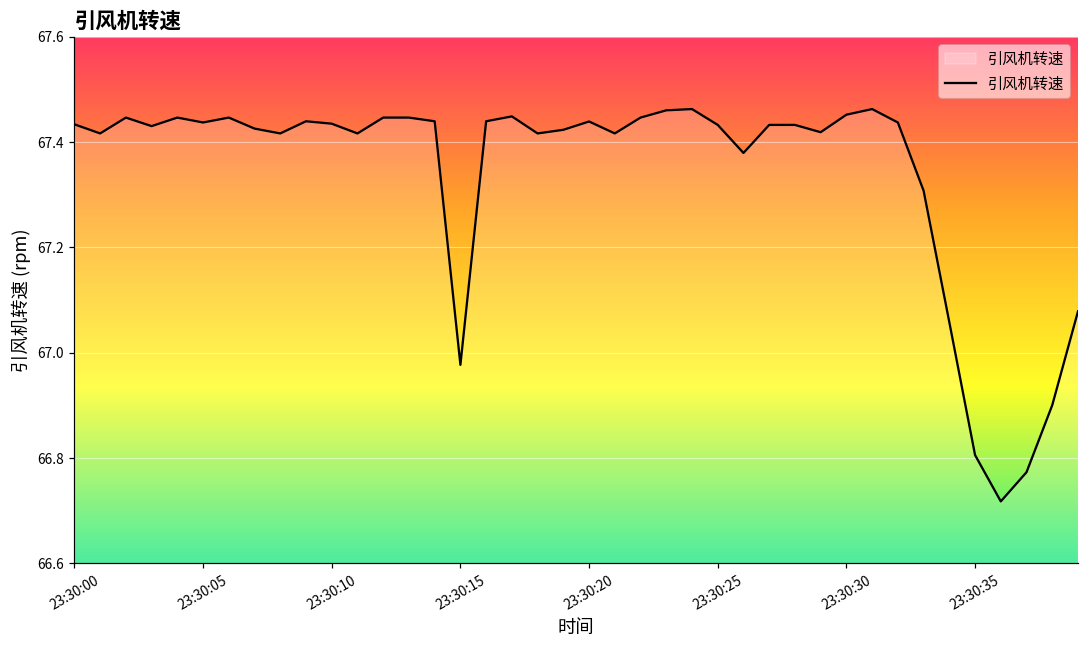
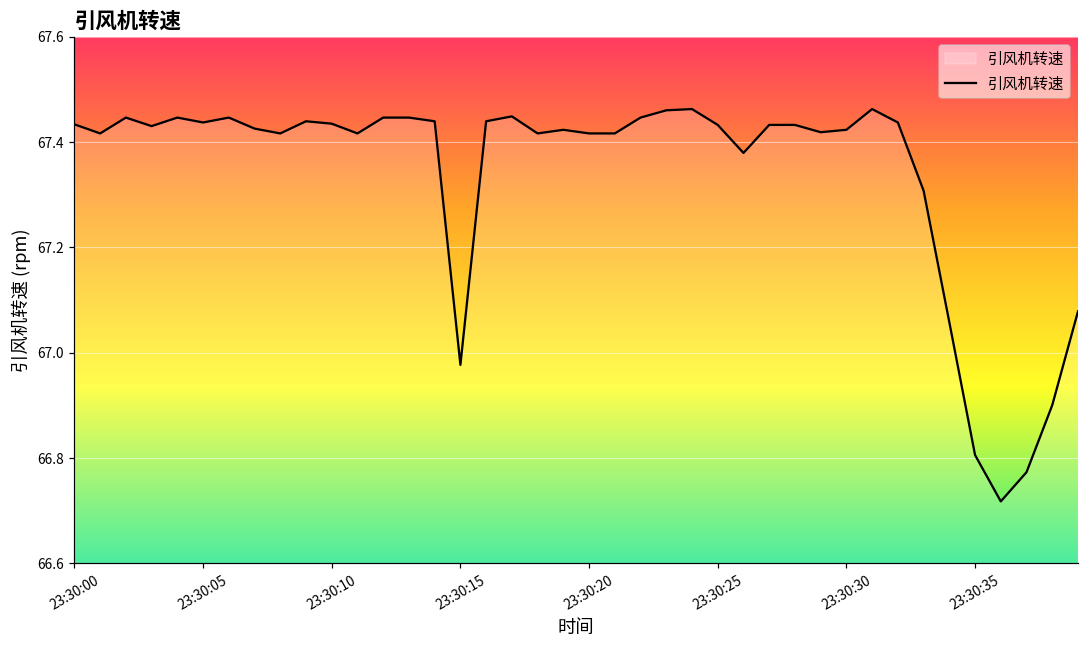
23:30:20: 67.44 -> 67.42
23:30:30: 67.45 -> 67.42
